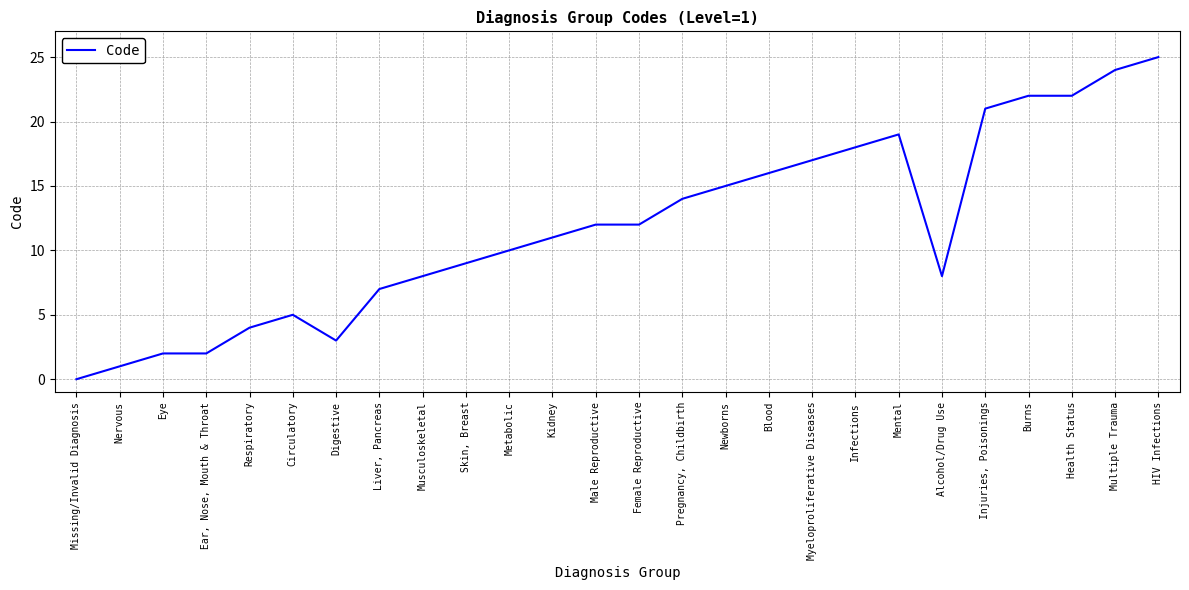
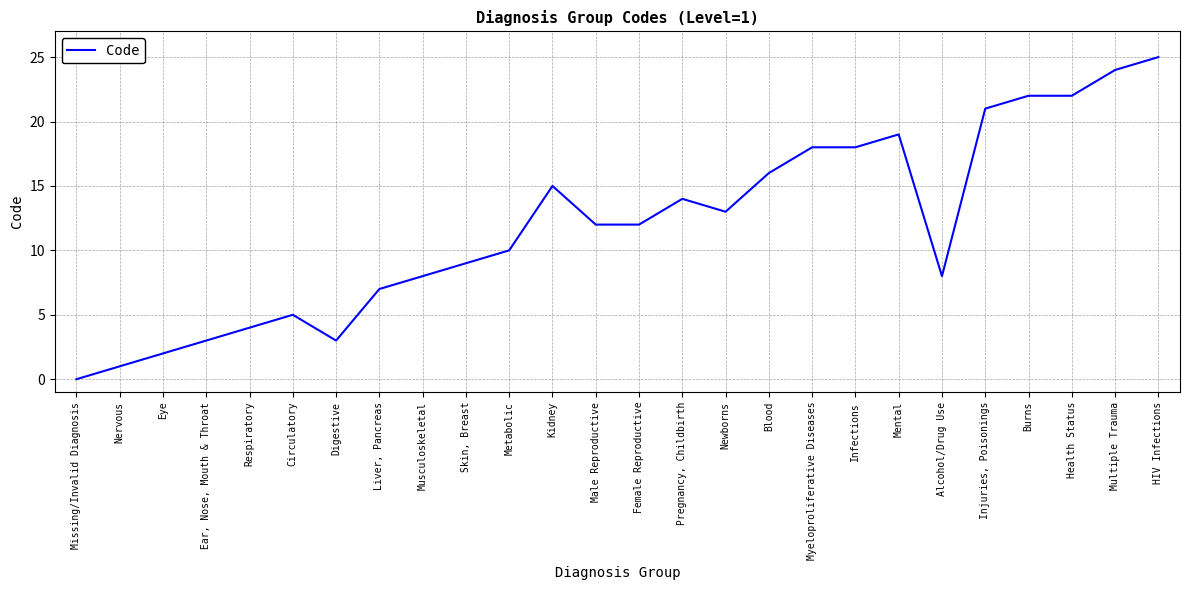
Ear, Nose, Mouth & Throat: 2 -> 3
Kidney: 11 -> 15
Newborns: 15 -> 13
Myeloproliferative Diseases: 17 -> 18
